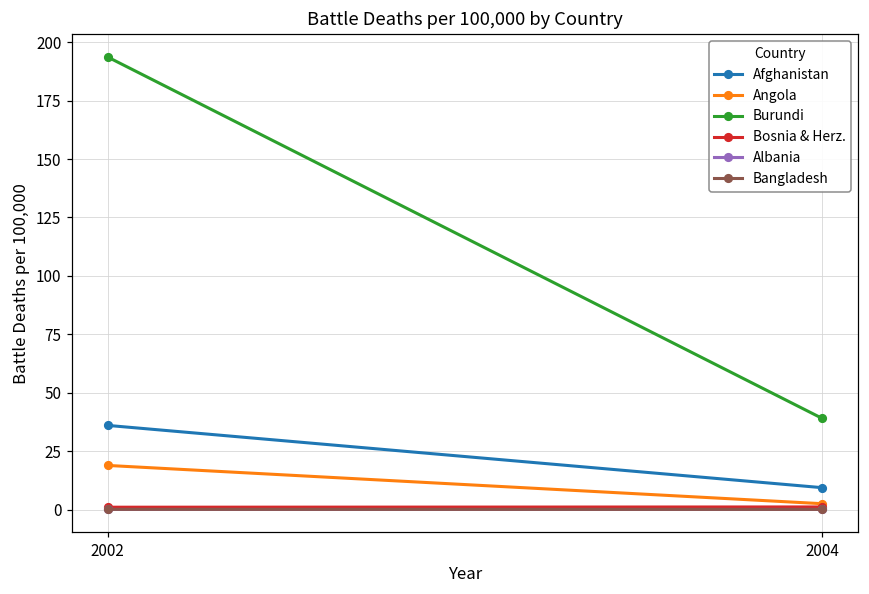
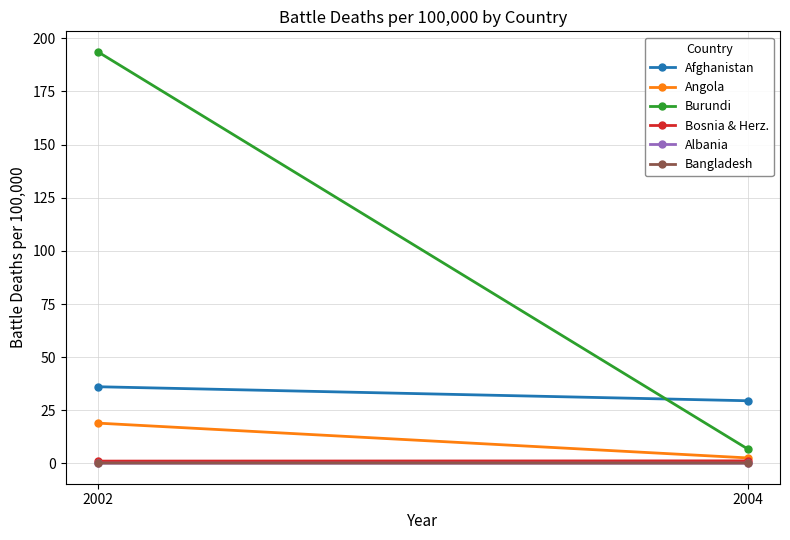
Afghanistan, 2004: 9 -> 29
Burundi, 2004: 39 -> 7
